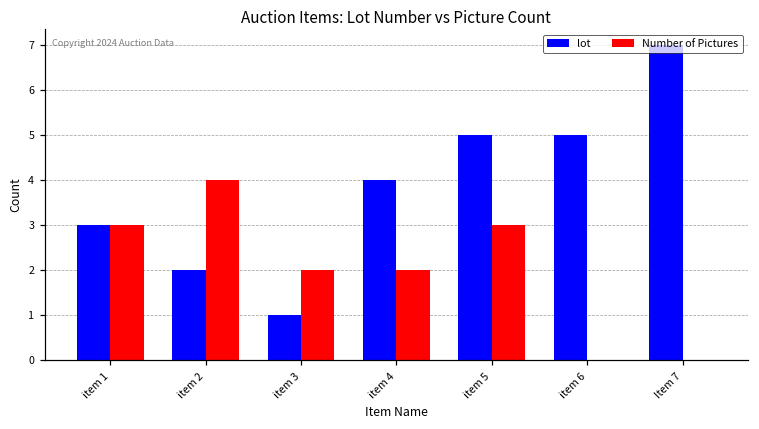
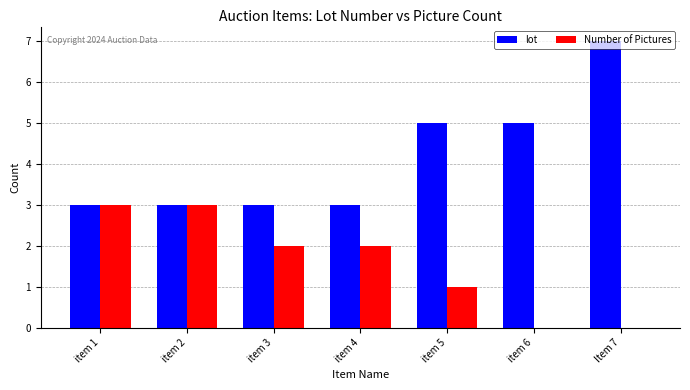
lot, item 2: 2 -> 3
Number of Pictures, item 2: 4 -> 3
lot, item 3: 1 -> 3
lot, item 4: 4 -> 3
Number of Pictures, item 5: 3 -> 1
